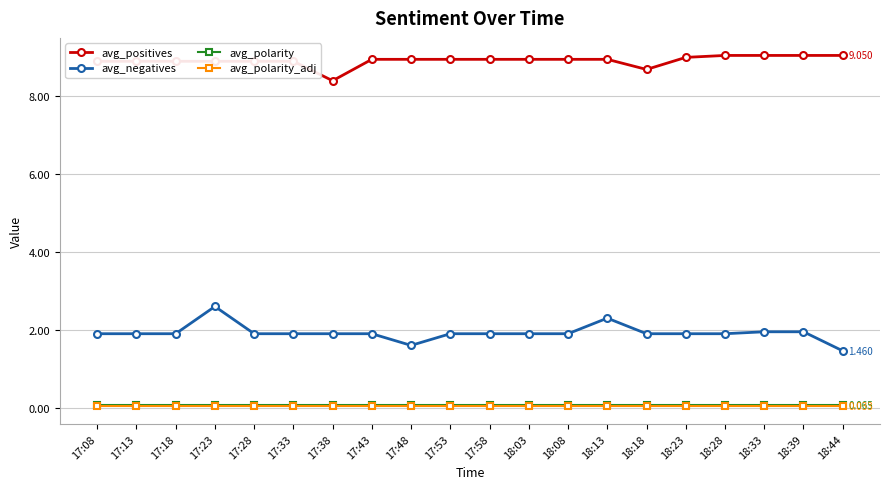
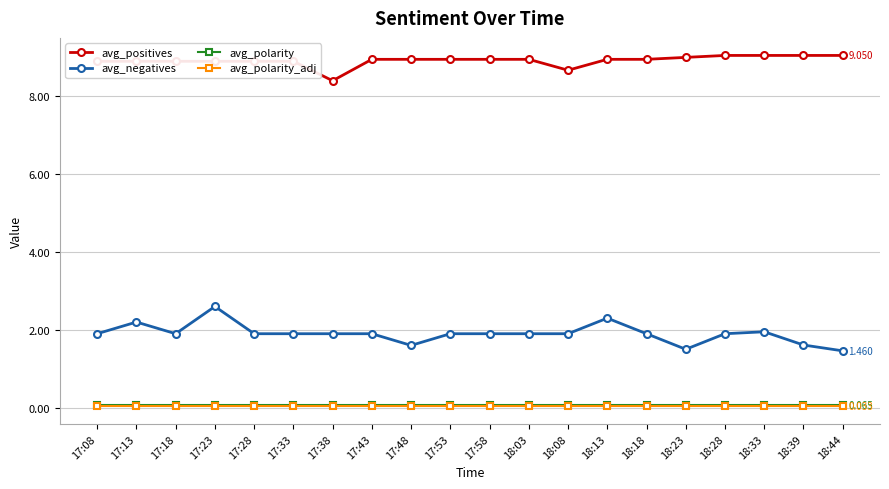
avg_negatives, 17:13: 1.9 -> 2.2
avg_positives, 18:08: 9.0 -> 8.7
avg_positives, 18:18: 8.7 -> 9.0
avg_negatives, 18:23: 1.9 -> 1.5
avg_negatives, 18:39: 2.0 -> 1.6
